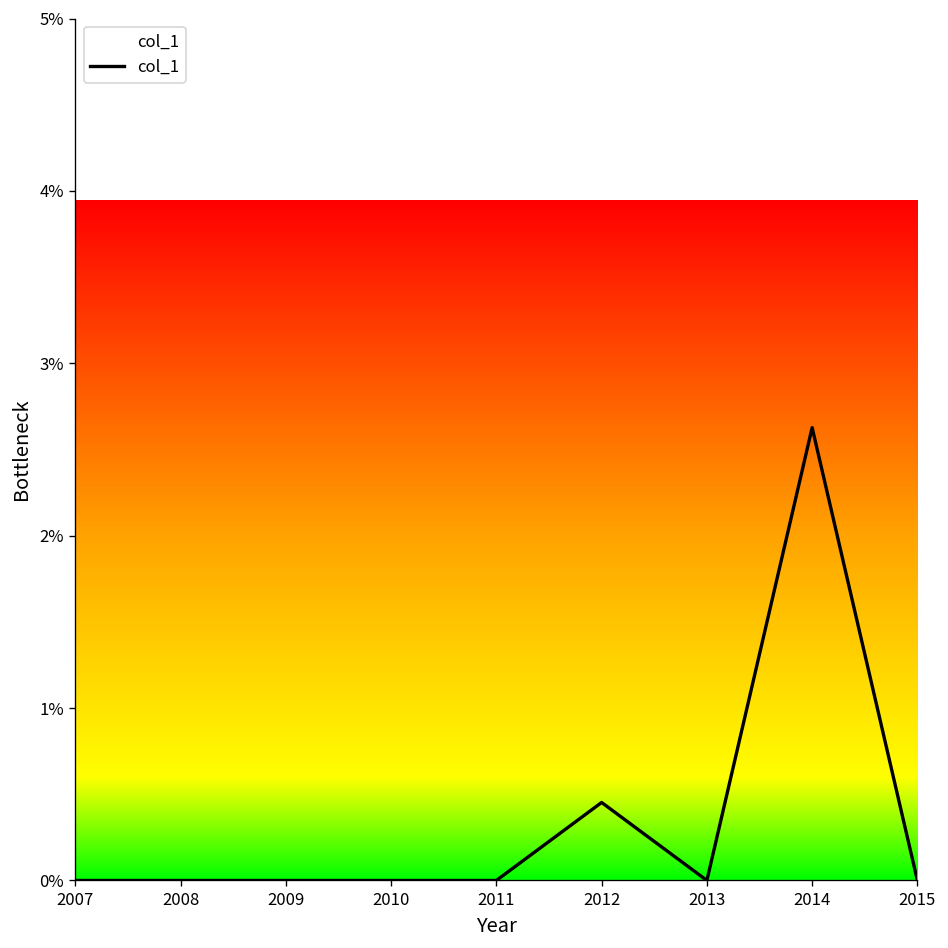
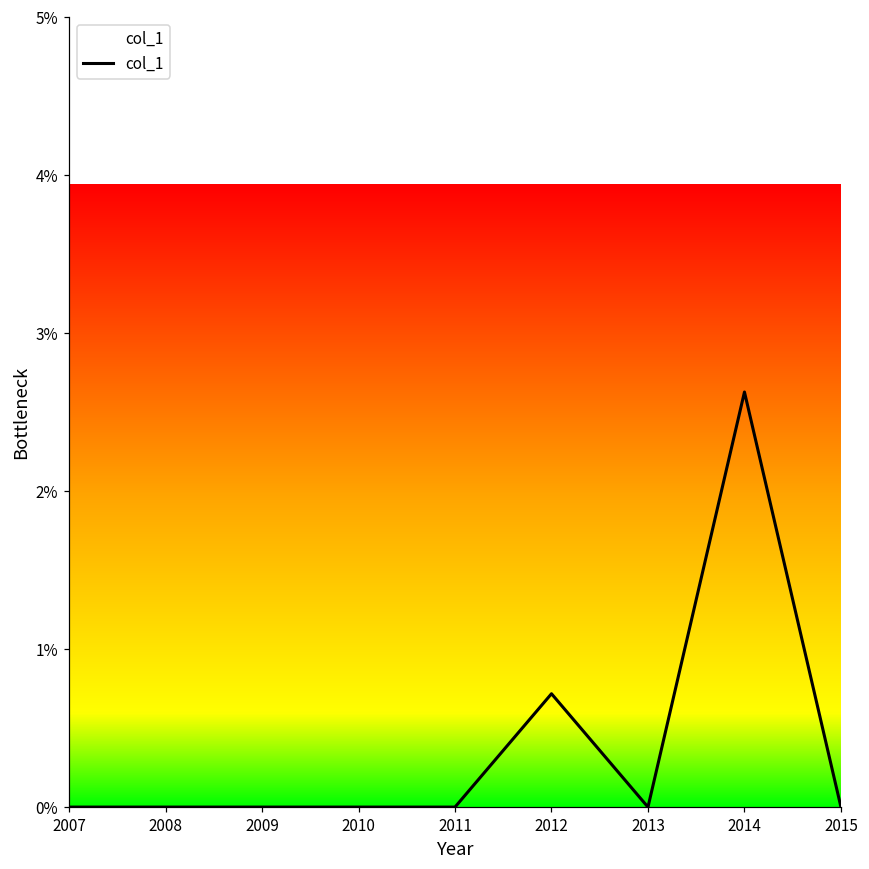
2012: 0.45% -> 0.72%
